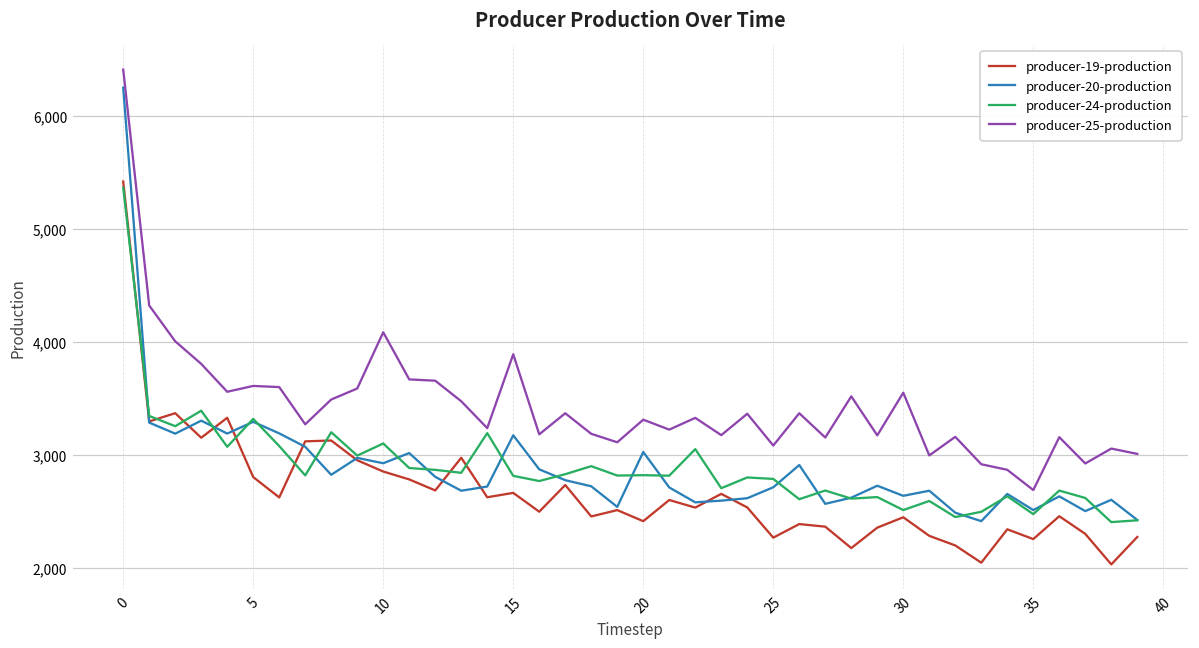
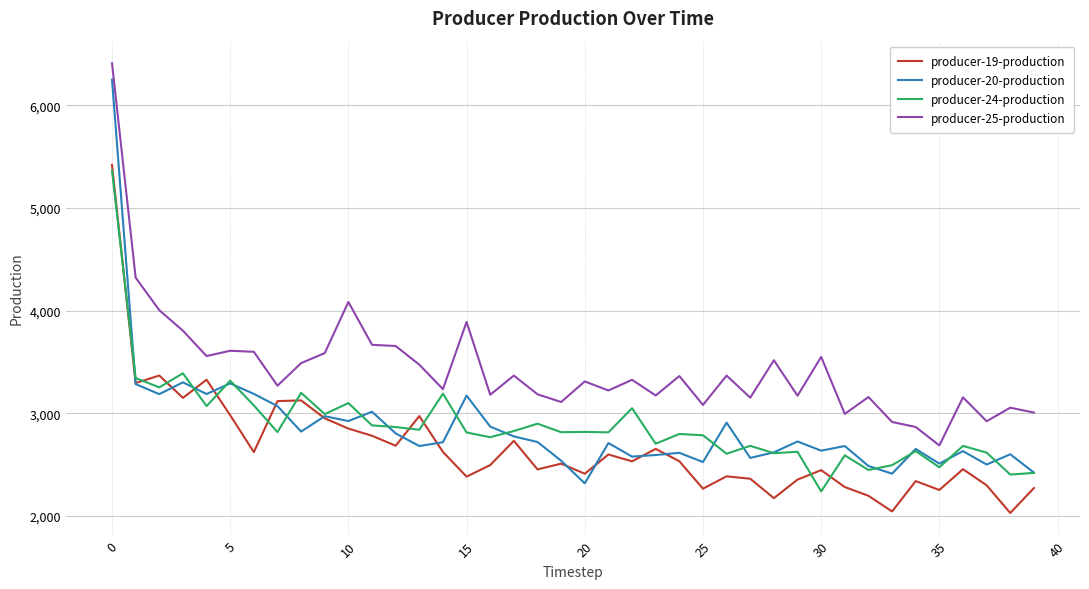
producer-19-production, 5: 2,800 -> 2,980
producer-19-production, 15: 2,660 -> 2,380
producer-20-production, 20: 3,020 -> 2,320
producer-20-production, 25: 2,710 -> 2,520
producer-24-production, 30: 2,510 -> 2,240
